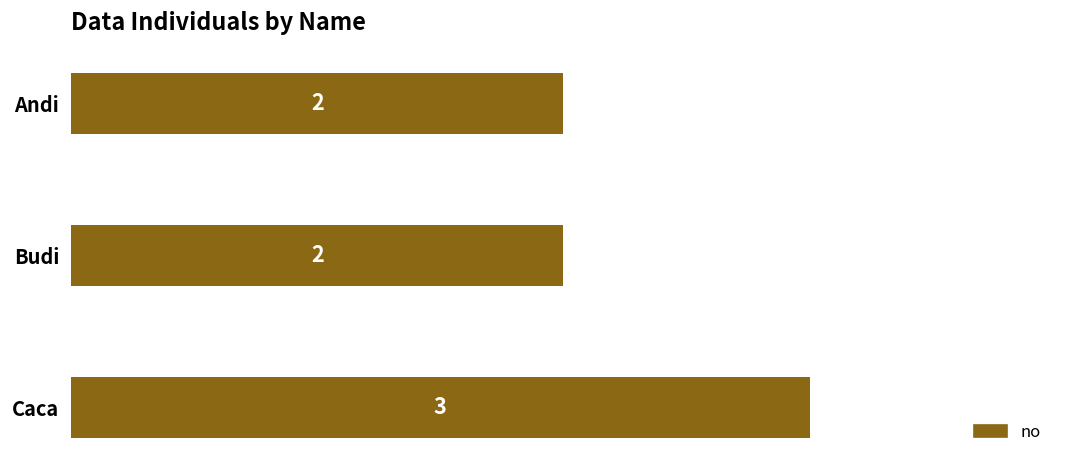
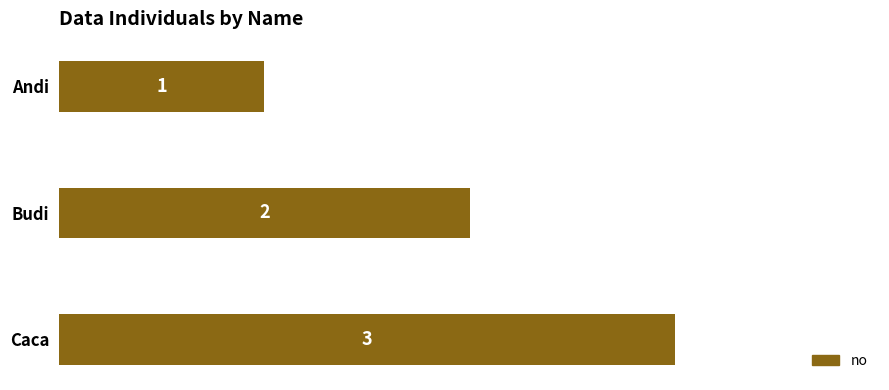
Andi: 2 -> 1
